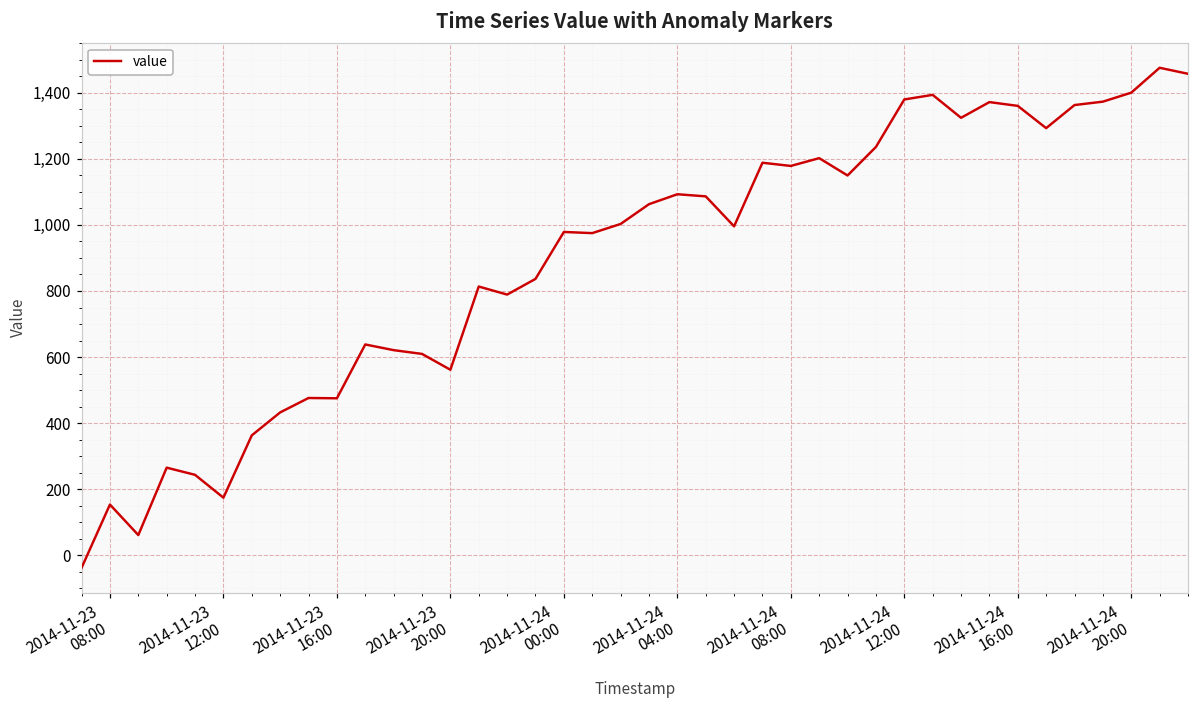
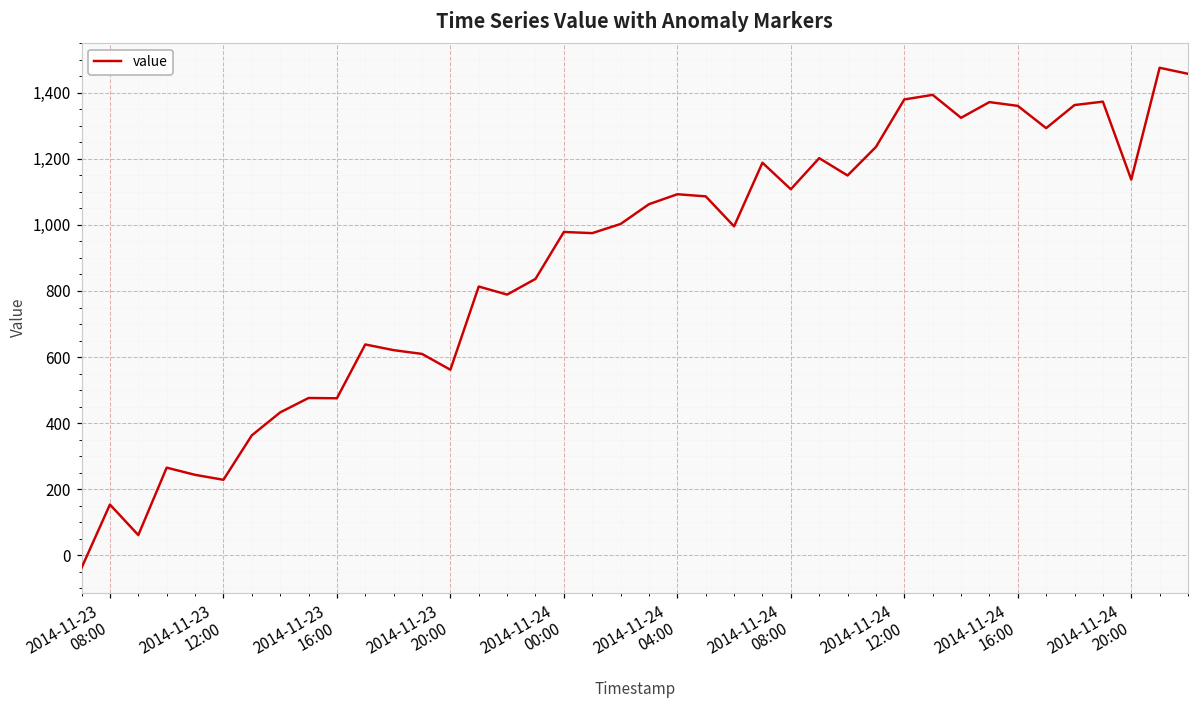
2014-11-23 12:00: 170 -> 230
2014-11-24 08:00: 1,180 -> 1,110
2014-11-24 20:00: 1,400 -> 1,140
